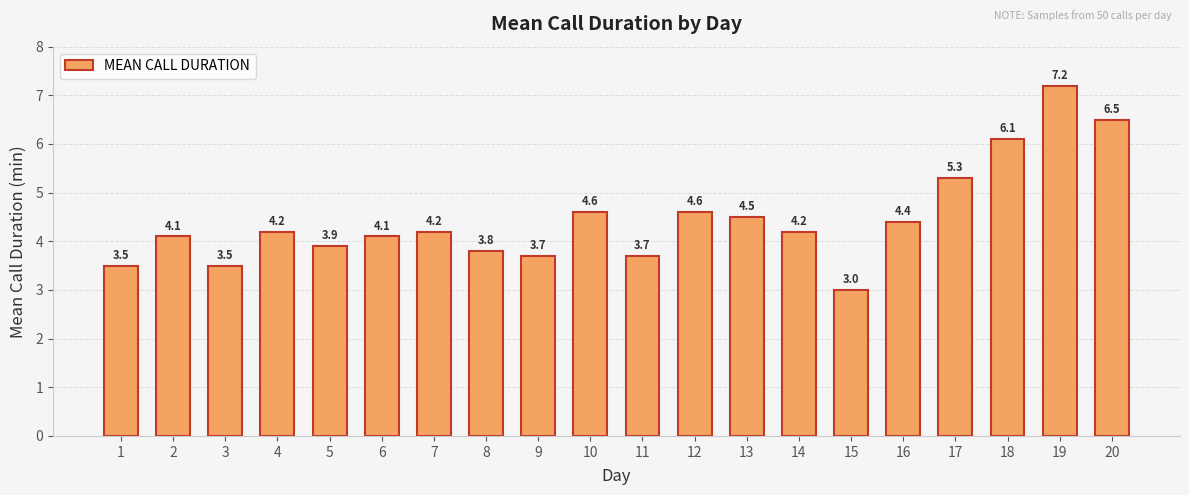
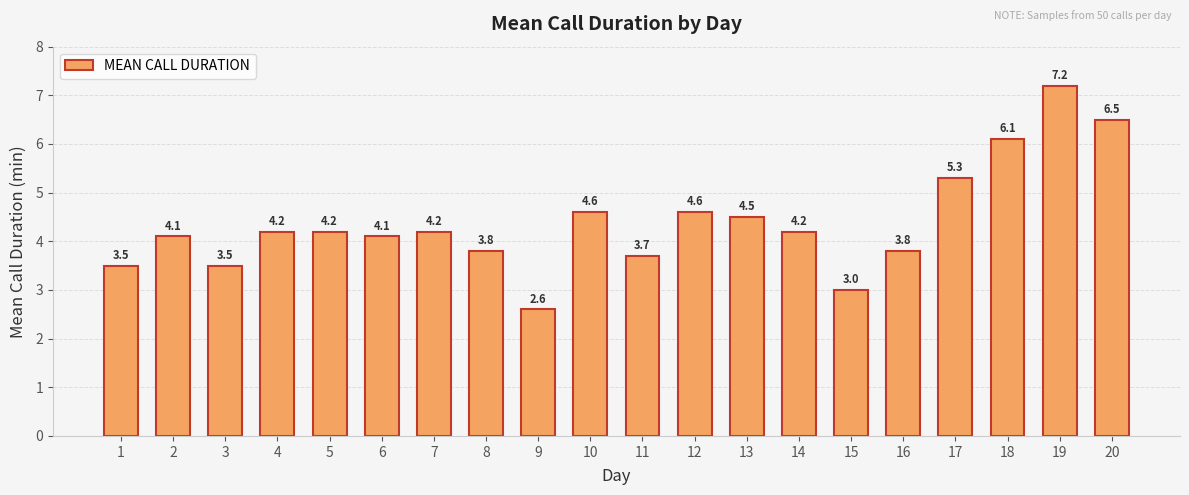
5: 3.9 -> 4.2
9: 3.7 -> 2.6
16: 4.4 -> 3.8
